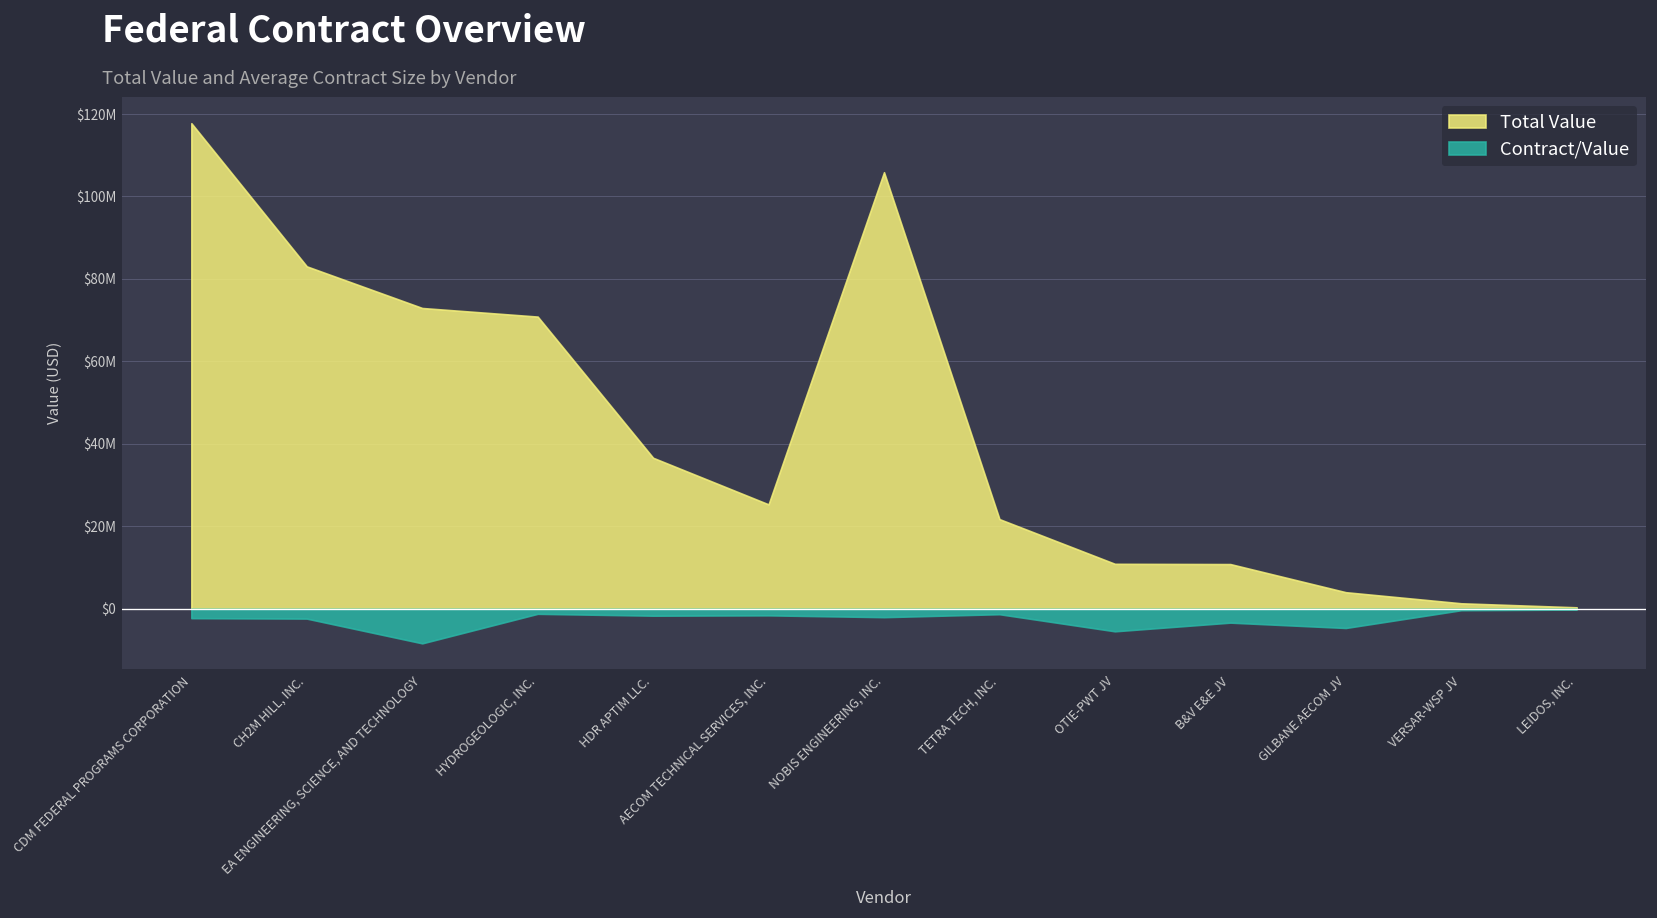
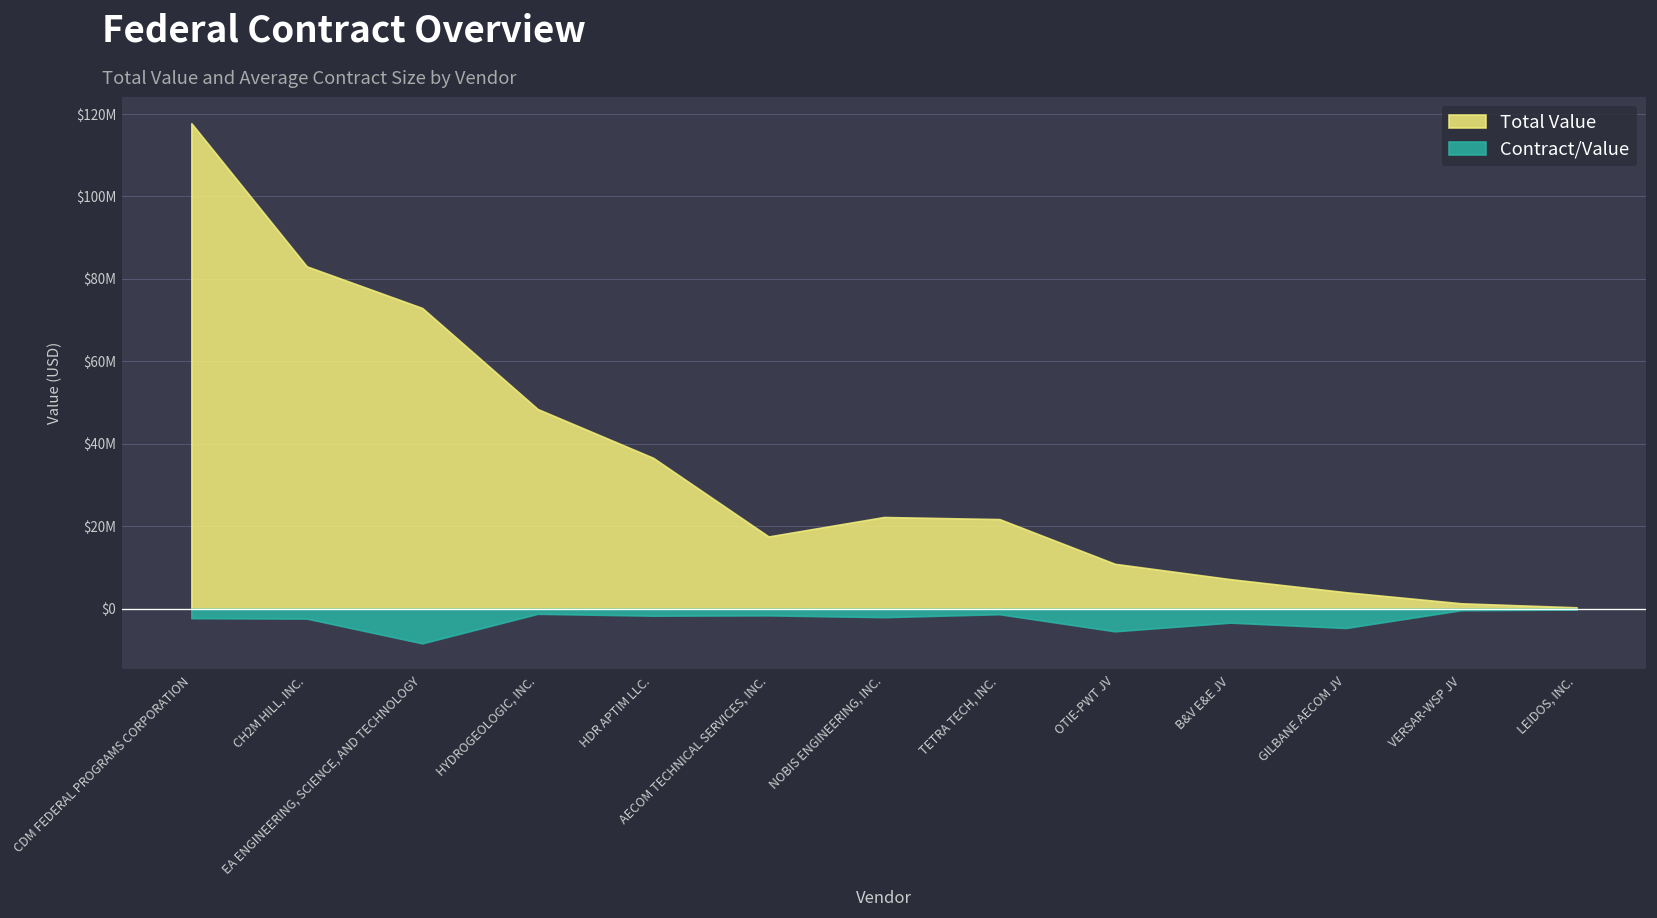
Total Value, HYDROGEOLOGIC, INC.: $71000000 -> $48000000
Total Value, AECOM TECHNICAL SERVICES, INC.: $25000000 -> $18000000
Total Value, NOBIS ENGINEERING, INC.: $106000000 -> $22000000
Total Value, B&V E&E JV: $11000000 -> $7000000
